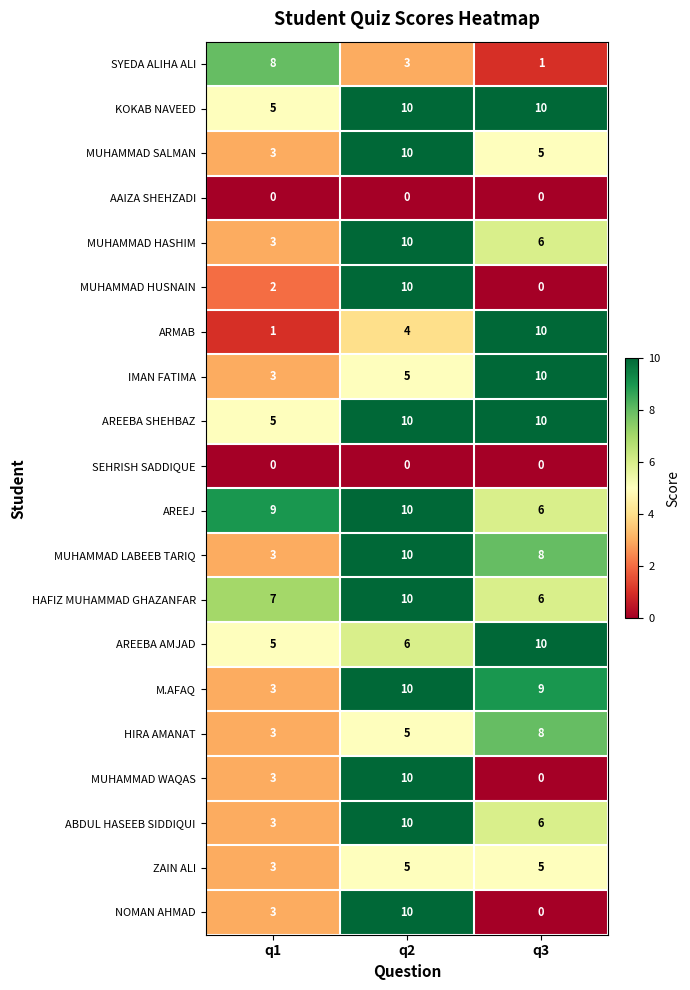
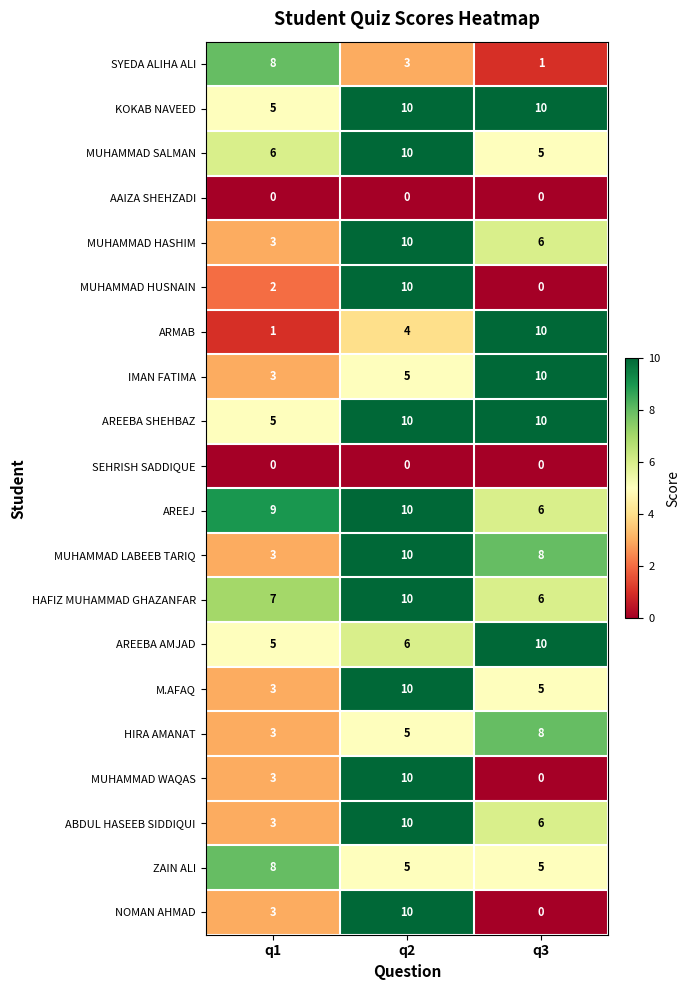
MUHAMMAD SALMAN, q1: 3 -> 6
M.AFAQ, q3: 9 -> 5
ZAIN ALI, q1: 3 -> 8
